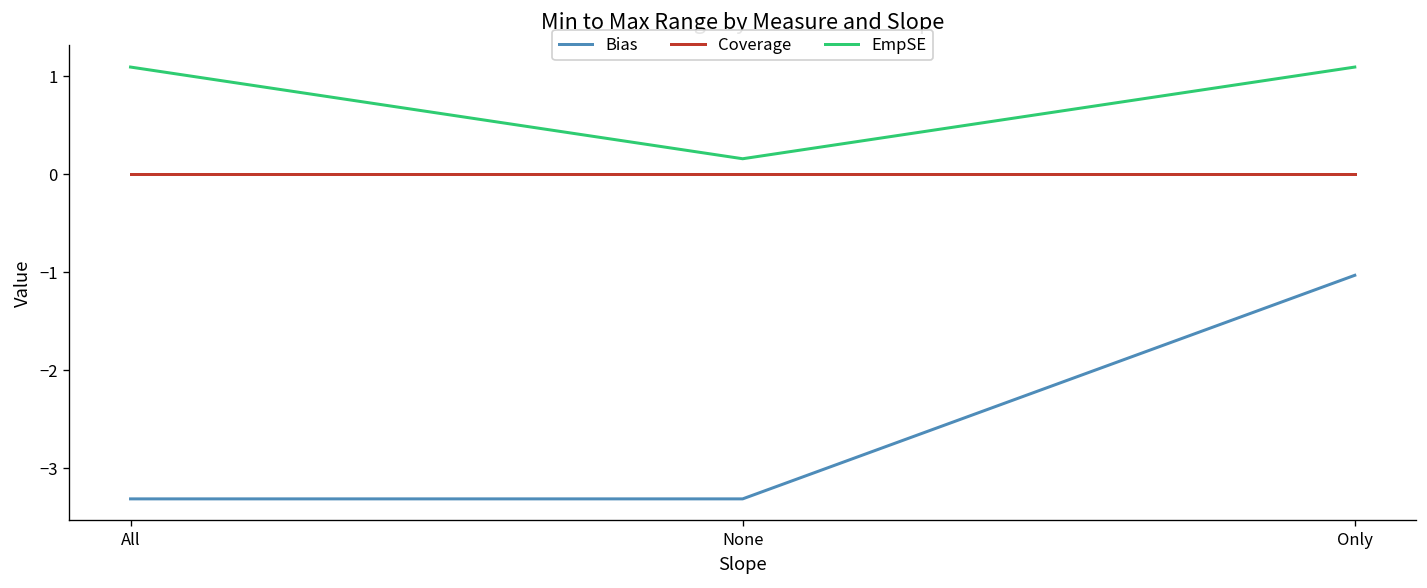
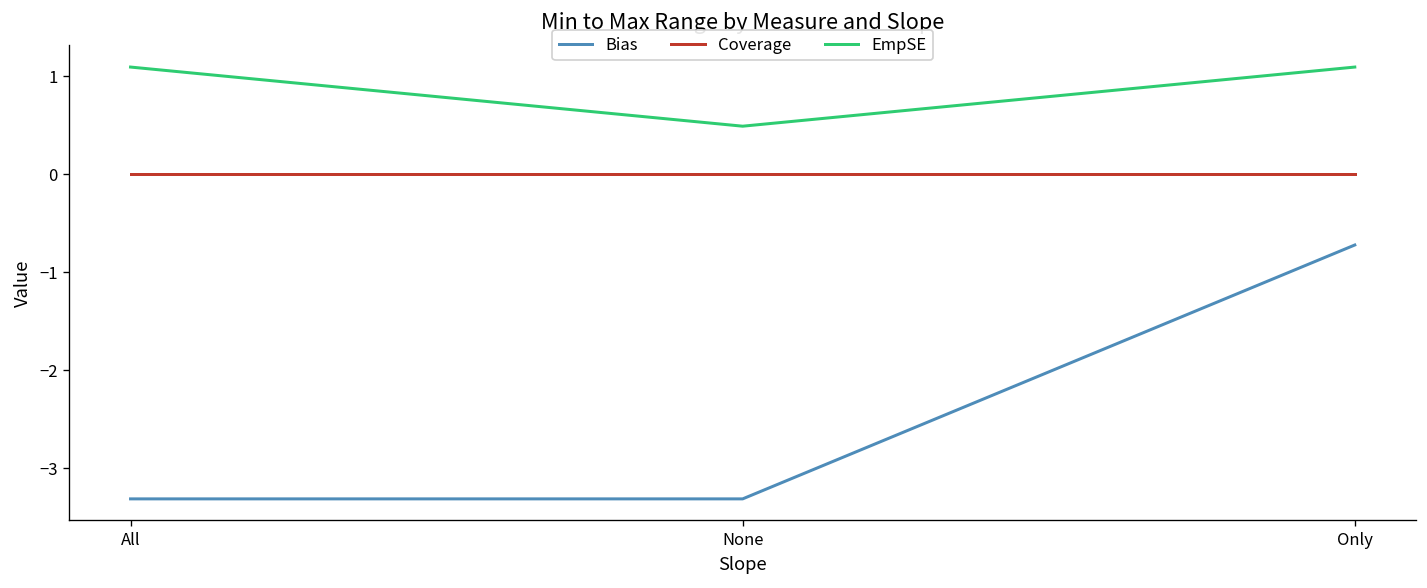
EmpSE, None: 0.2 -> 0.5
Bias, Only: -1.0 -> -0.7
